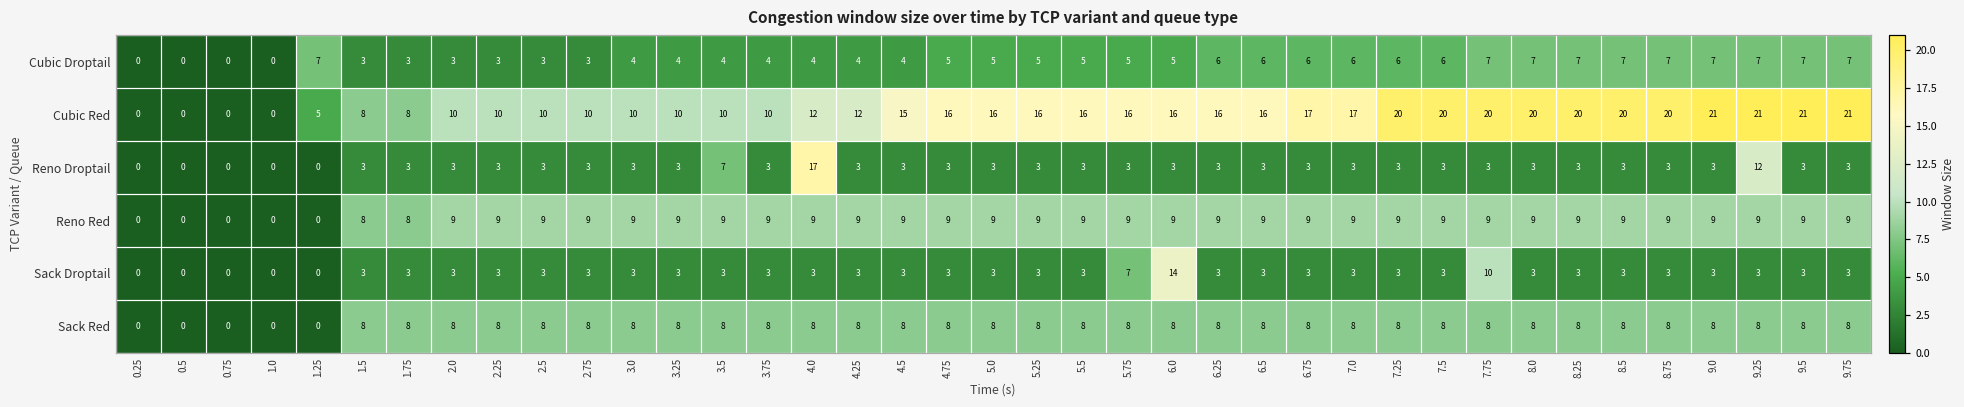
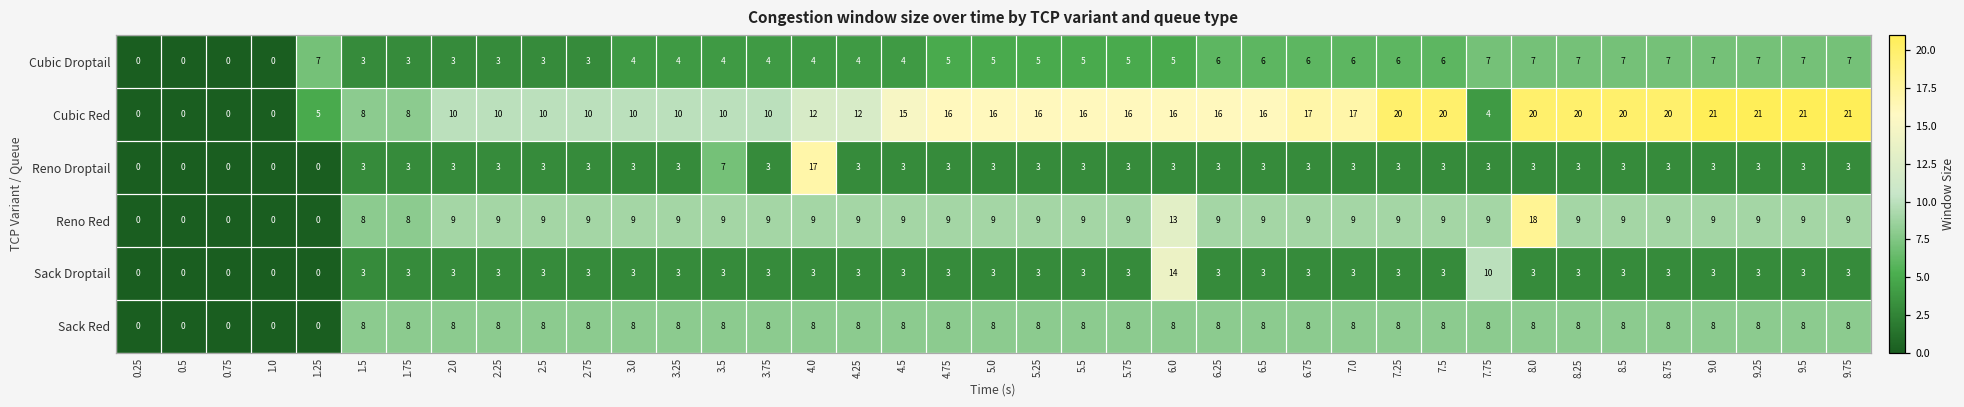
Cubic Red, 7.75: 20 -> 4
Reno Droptail, 9.25: 12 -> 3
Reno Red, 6.0: 9 -> 13
Reno Red, 8.0: 9 -> 18
Sack Droptail, 5.75: 7 -> 3
